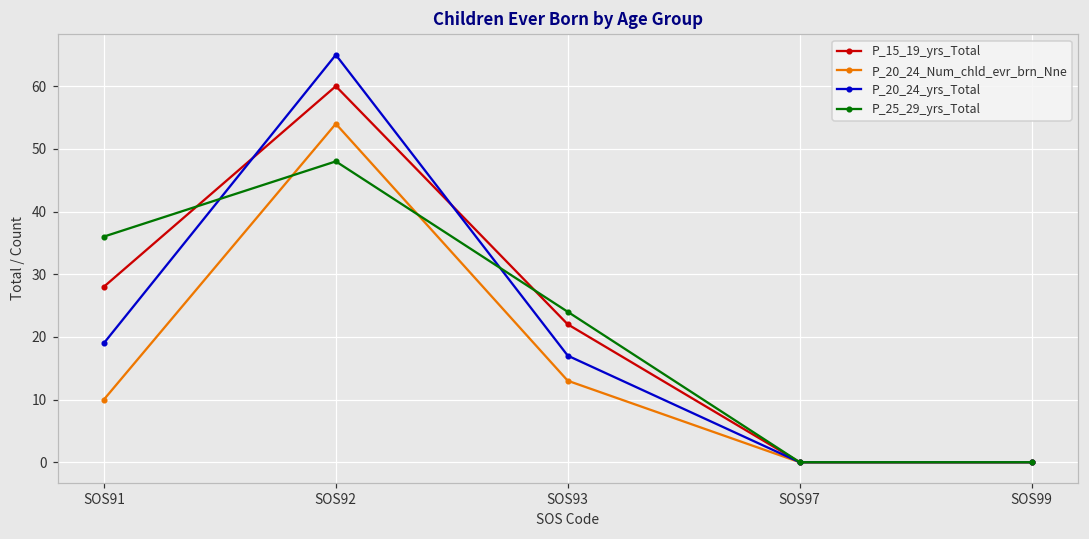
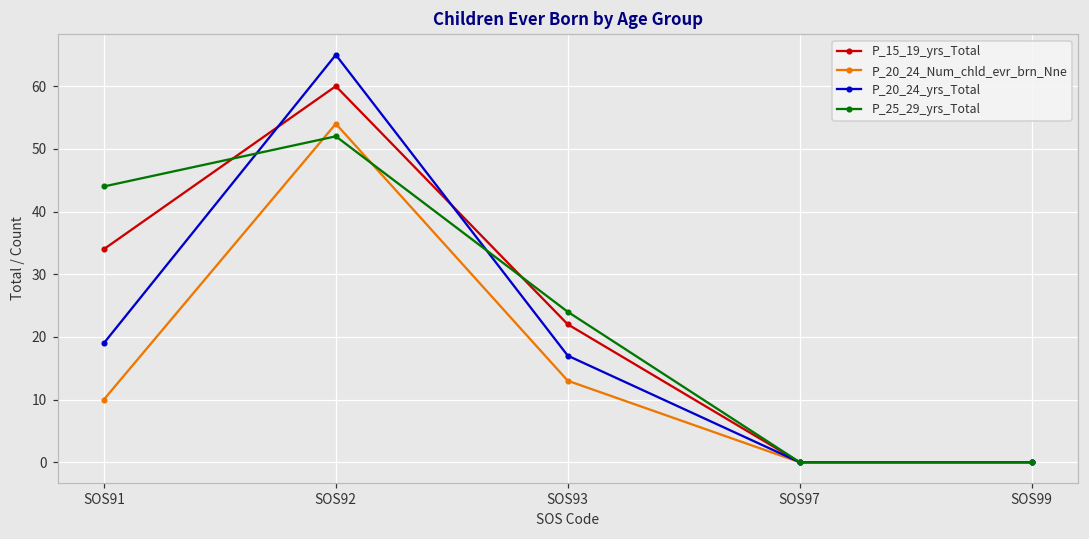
P_15_19_yrs_Total, SOS91: 28 -> 34
P_25_29_yrs_Total, SOS91: 36 -> 44
P_25_29_yrs_Total, SOS92: 48 -> 52
